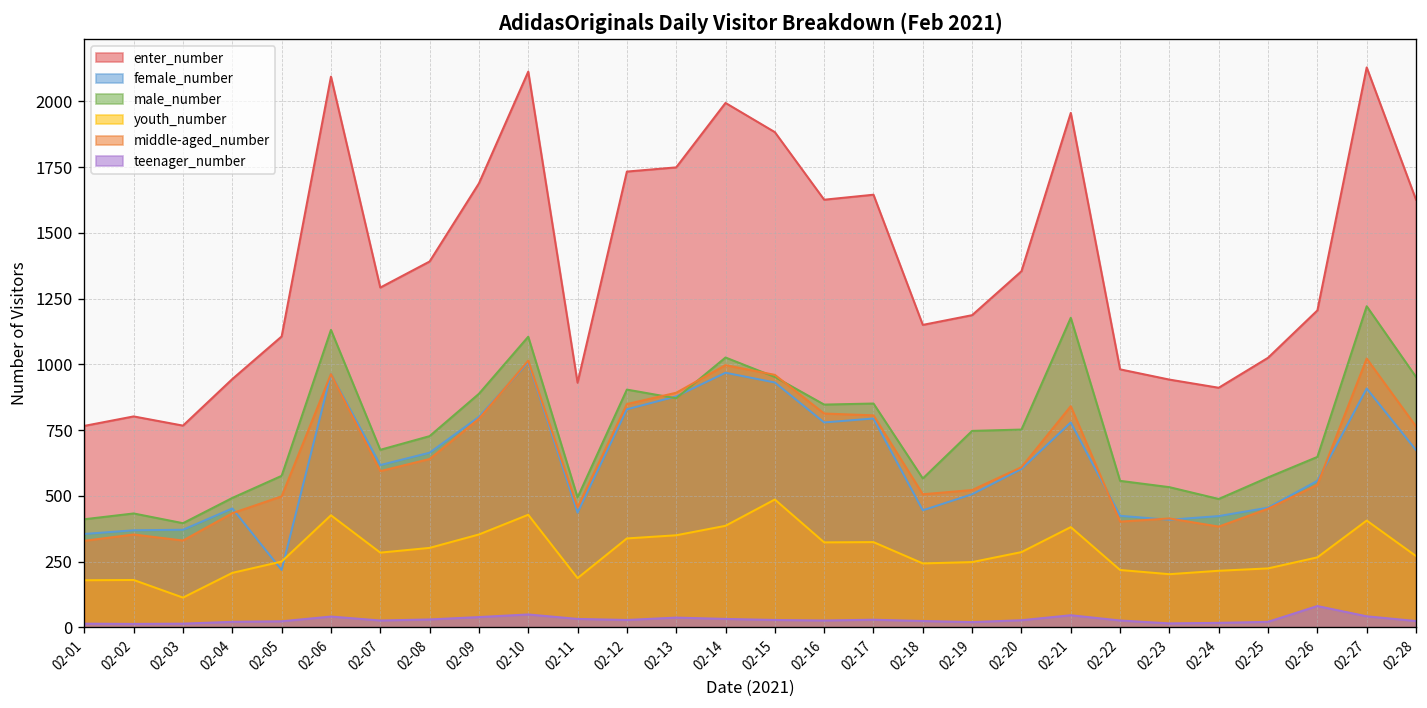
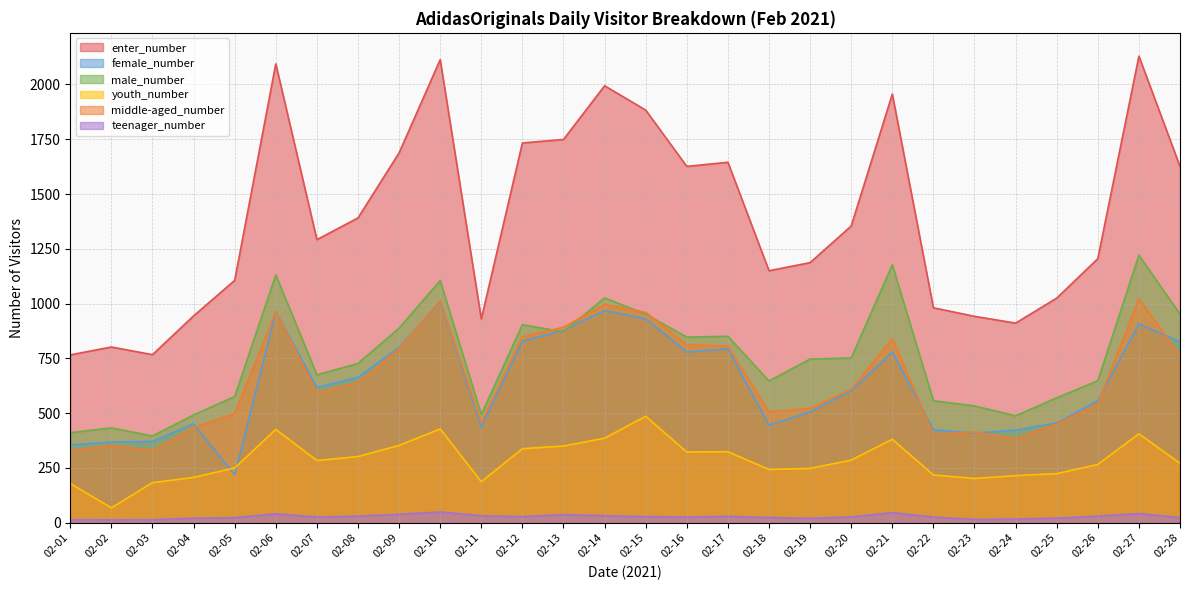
youth_number, 02-02: 180 -> 70
youth_number, 02-03: 110 -> 180
male_number, 02-18: 570 -> 650
teenager_number, 02-26: 80 -> 30
female_number, 02-28: 670 -> 830
